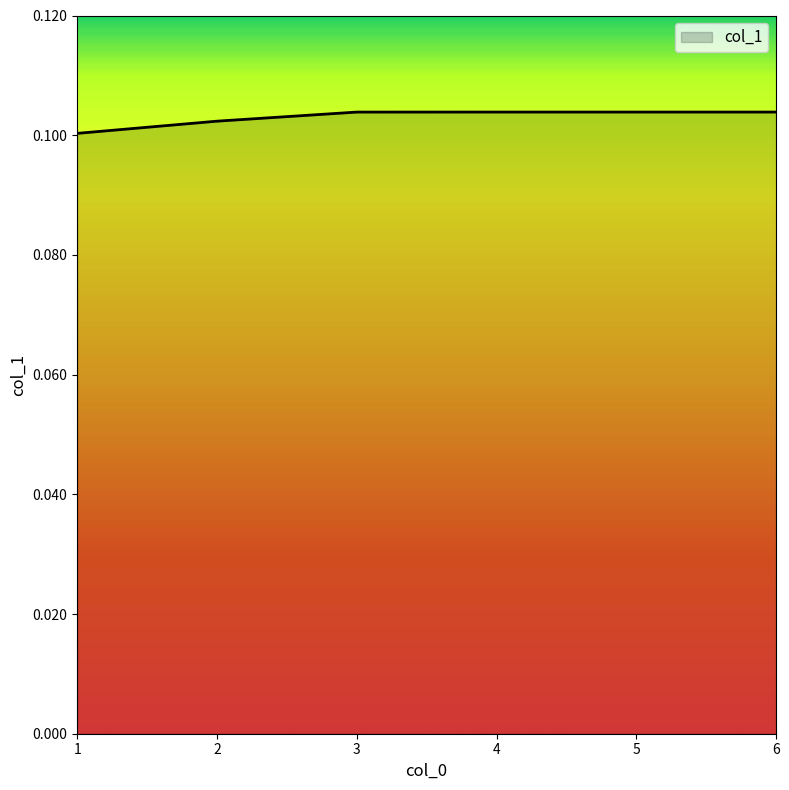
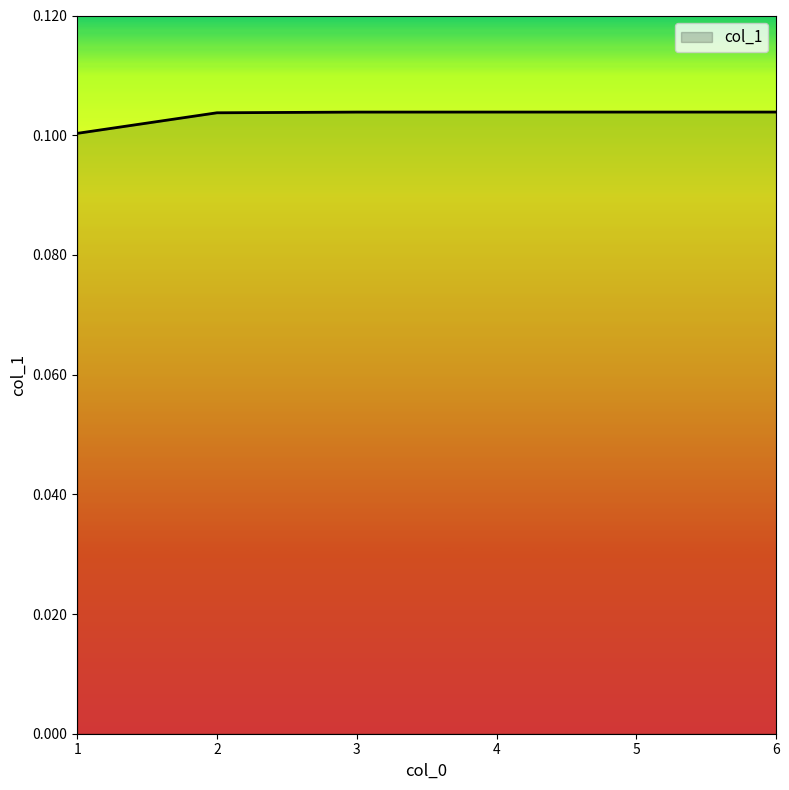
2: 0.102 -> 0.104
